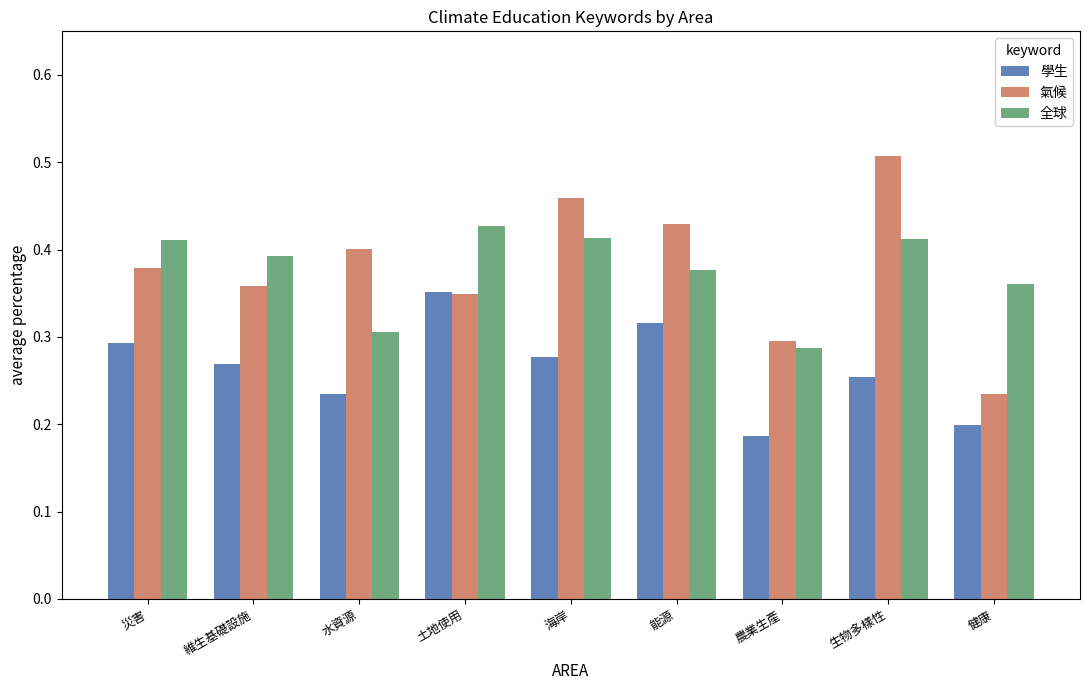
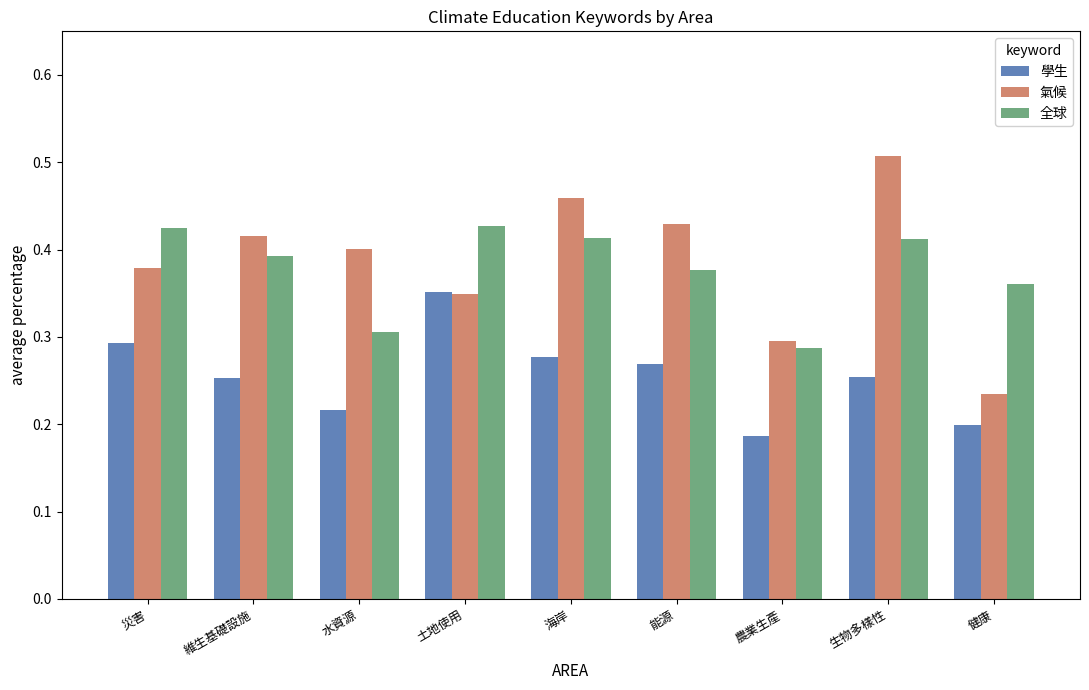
全球, 災害: 0.41 -> 0.43
學生, 維生基礎設施: 0.27 -> 0.25
氣候, 維生基礎設施: 0.36 -> 0.42
學生, 水資源: 0.24 -> 0.22
學生, 能源: 0.32 -> 0.27
